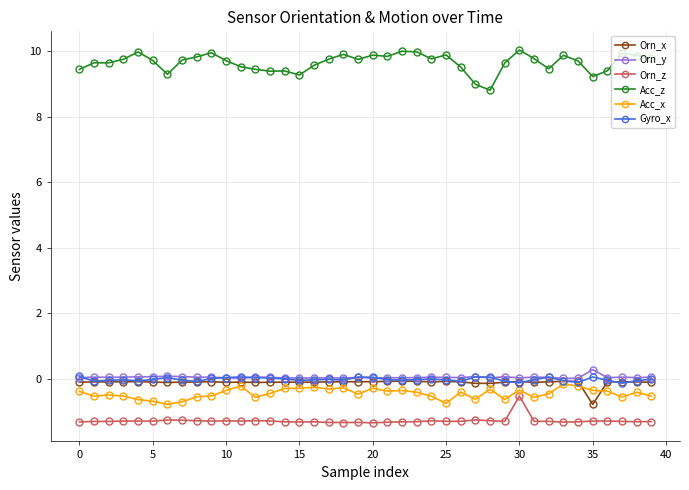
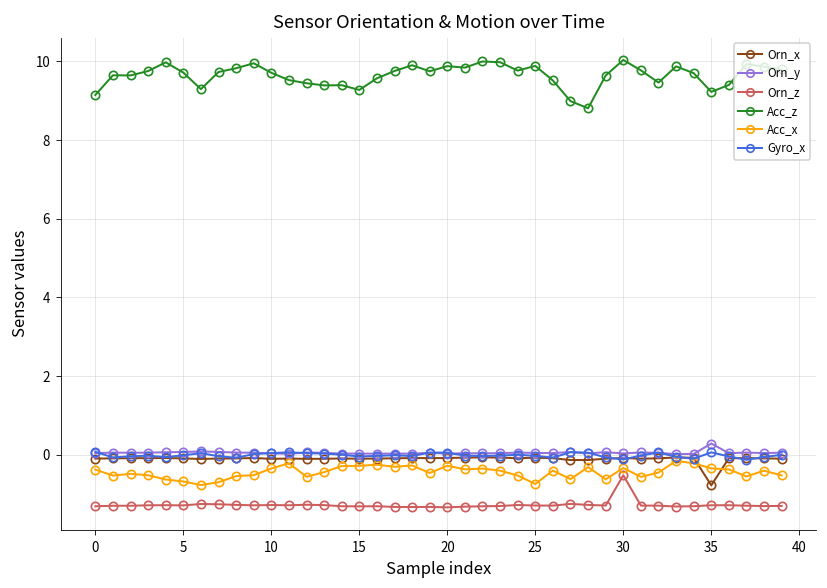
Acc_z, 0: 9.4 -> 9.1
